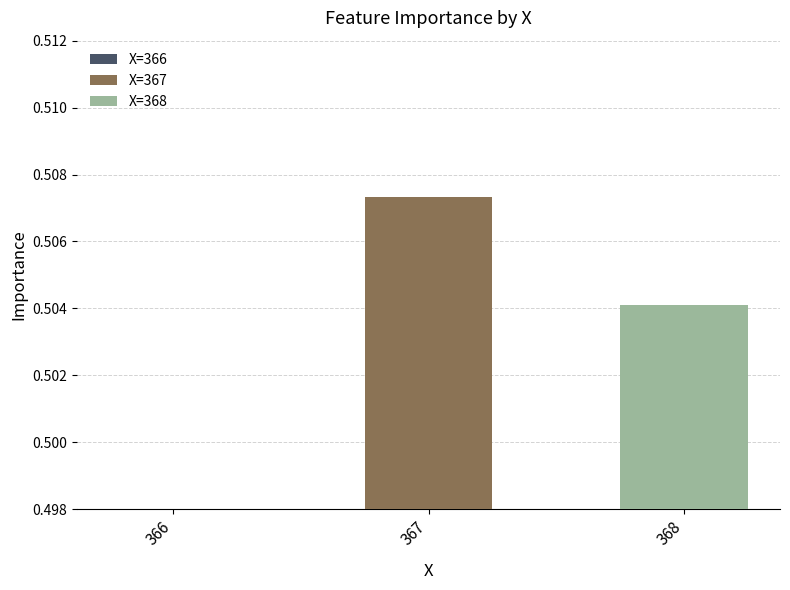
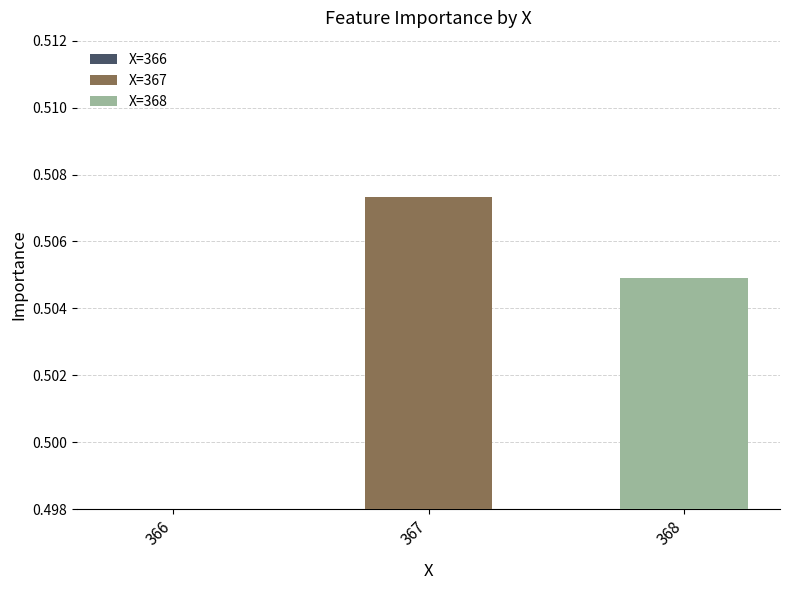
368: 0.5041 -> 0.5049
